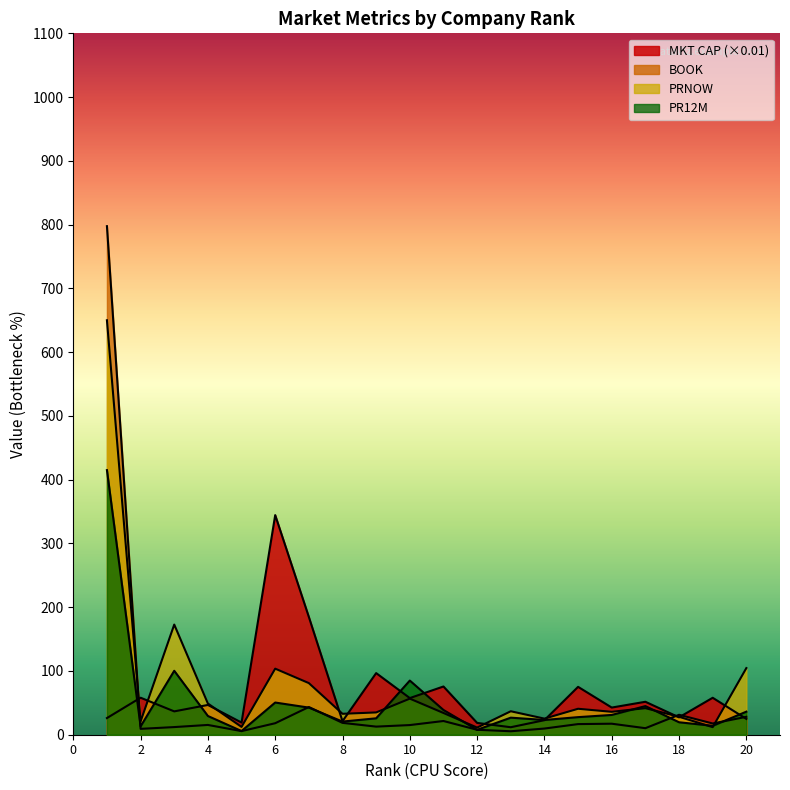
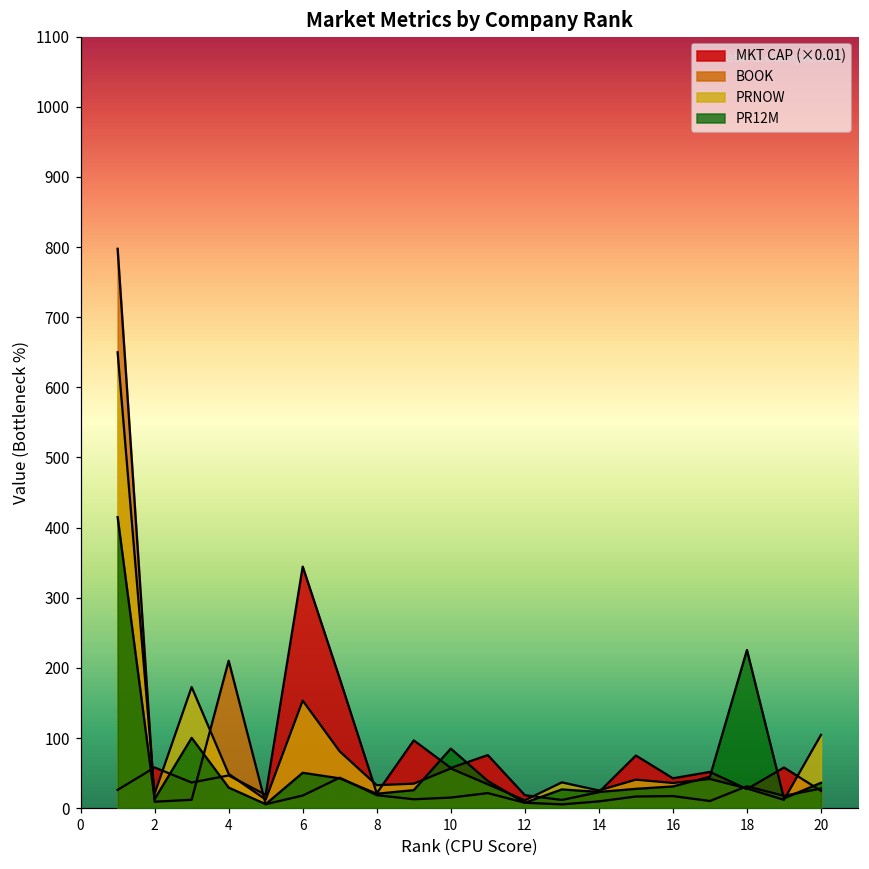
BOOK, 4: 20 -> 210
PRNOW, 6: 100 -> 150
PR12M, 18: 20 -> 230
